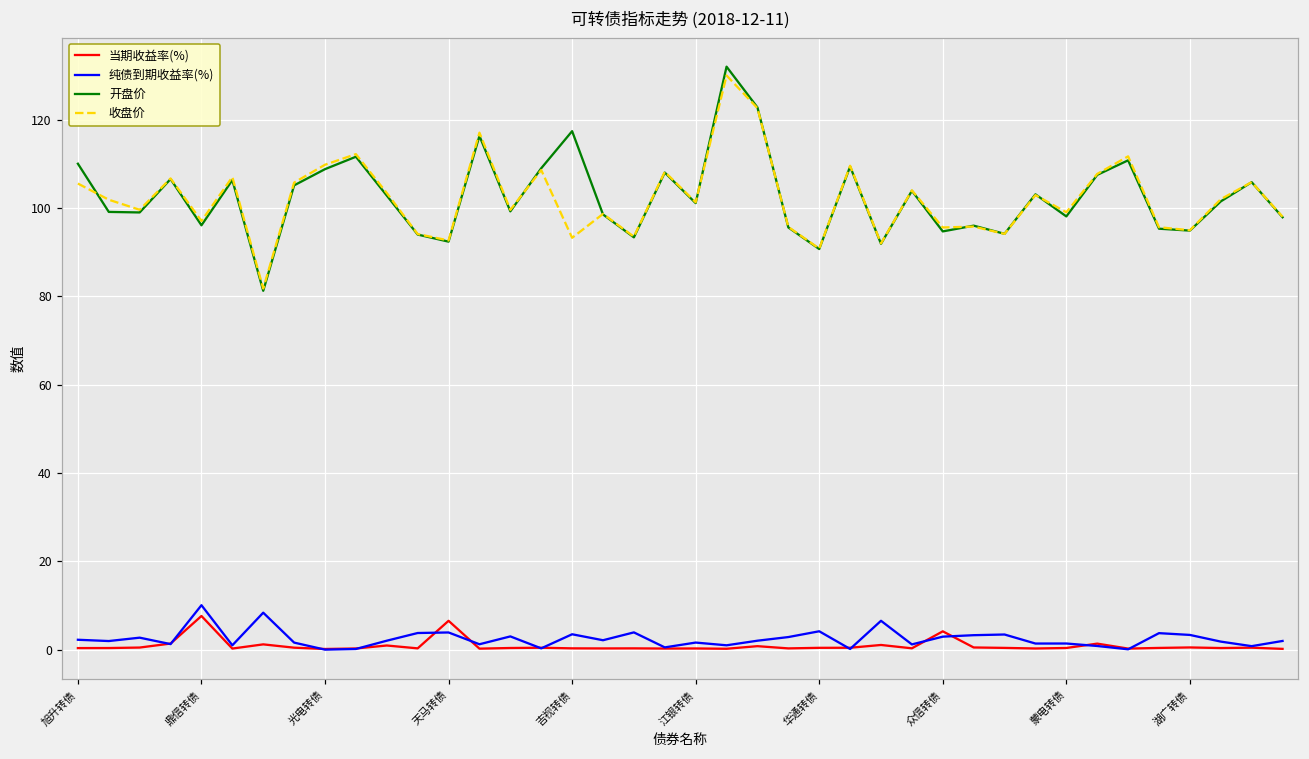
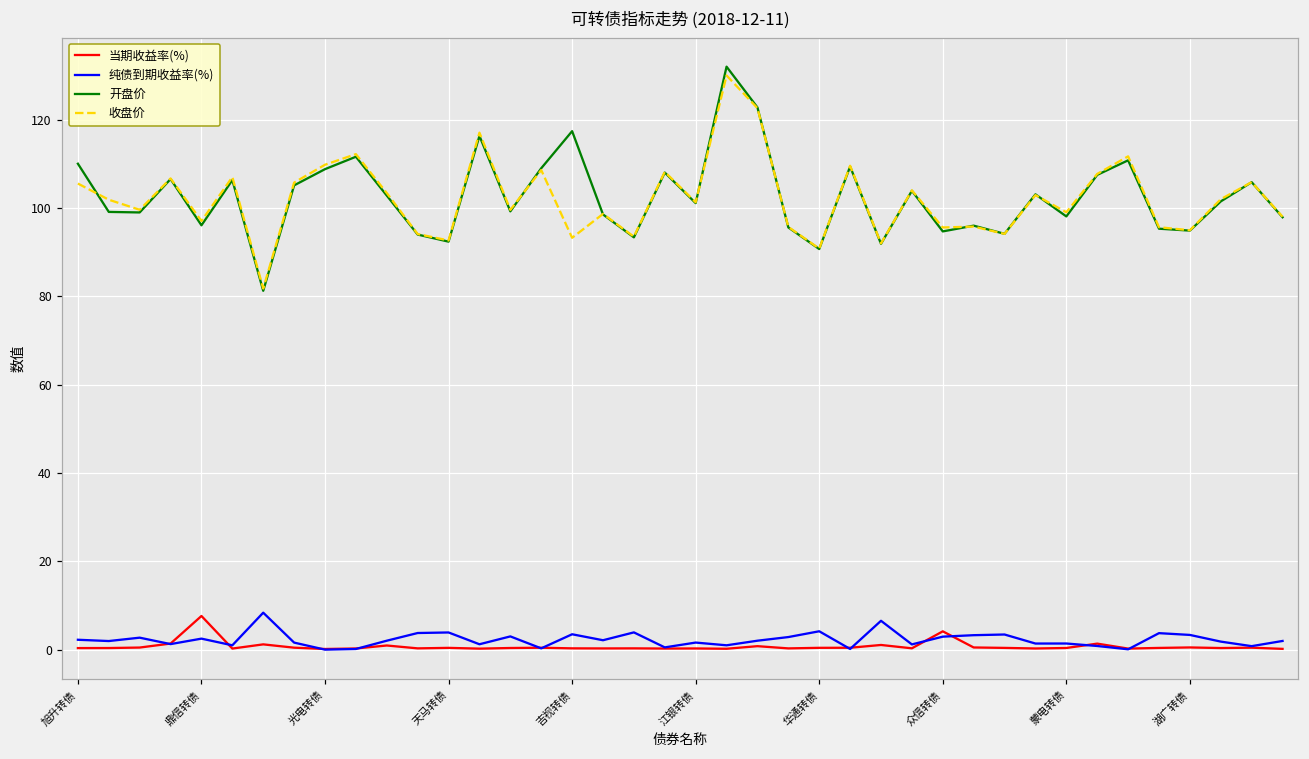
纯债到期收益率(%), 鼎信转债: 10 -> 3
当期收益率(%), 天马转债: 7 -> 0
